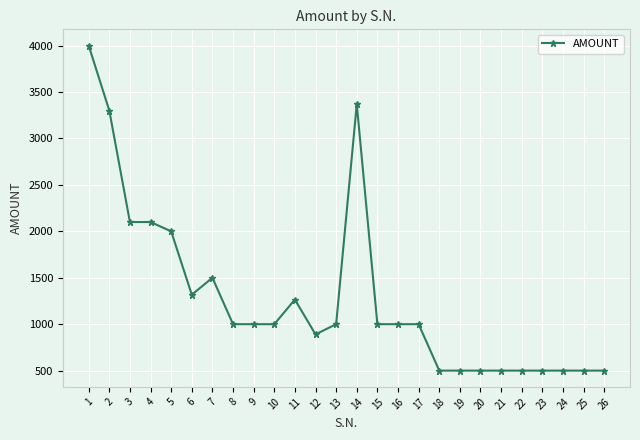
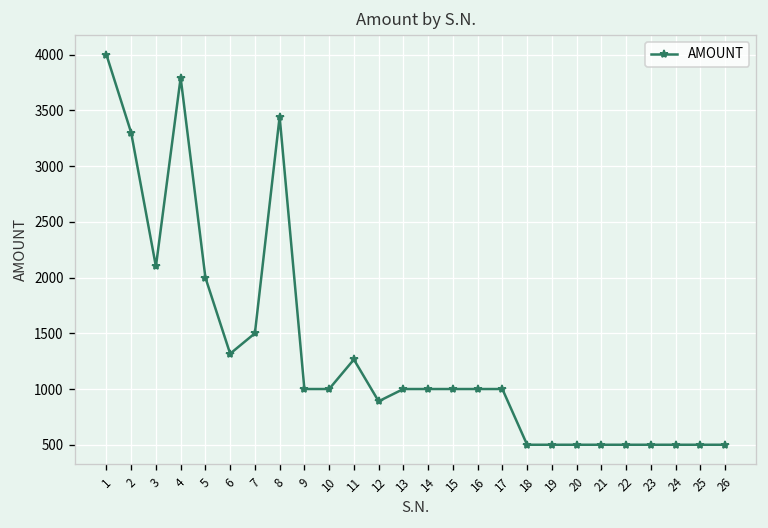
4: 2100 -> 3800
8: 1000 -> 3400
14: 3400 -> 1000
